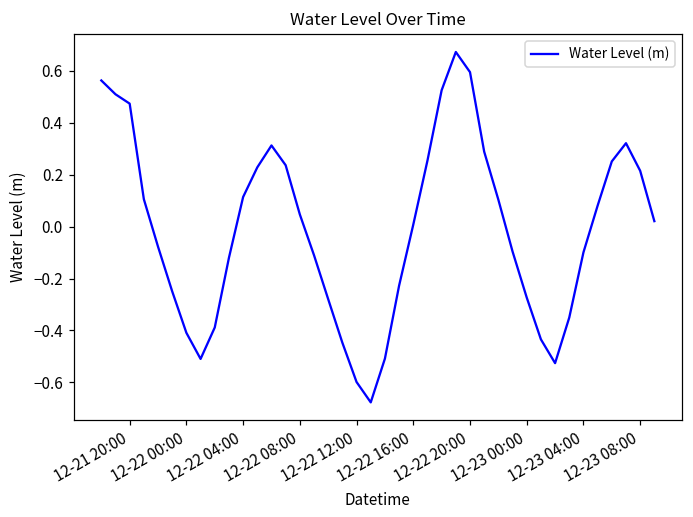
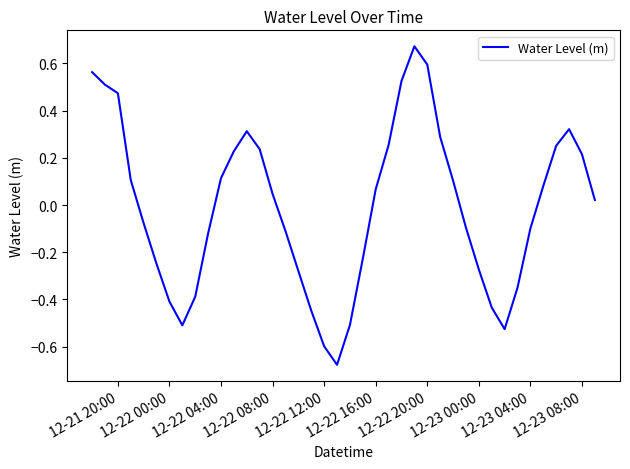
12-22 16:00: 0.01 -> 0.07
